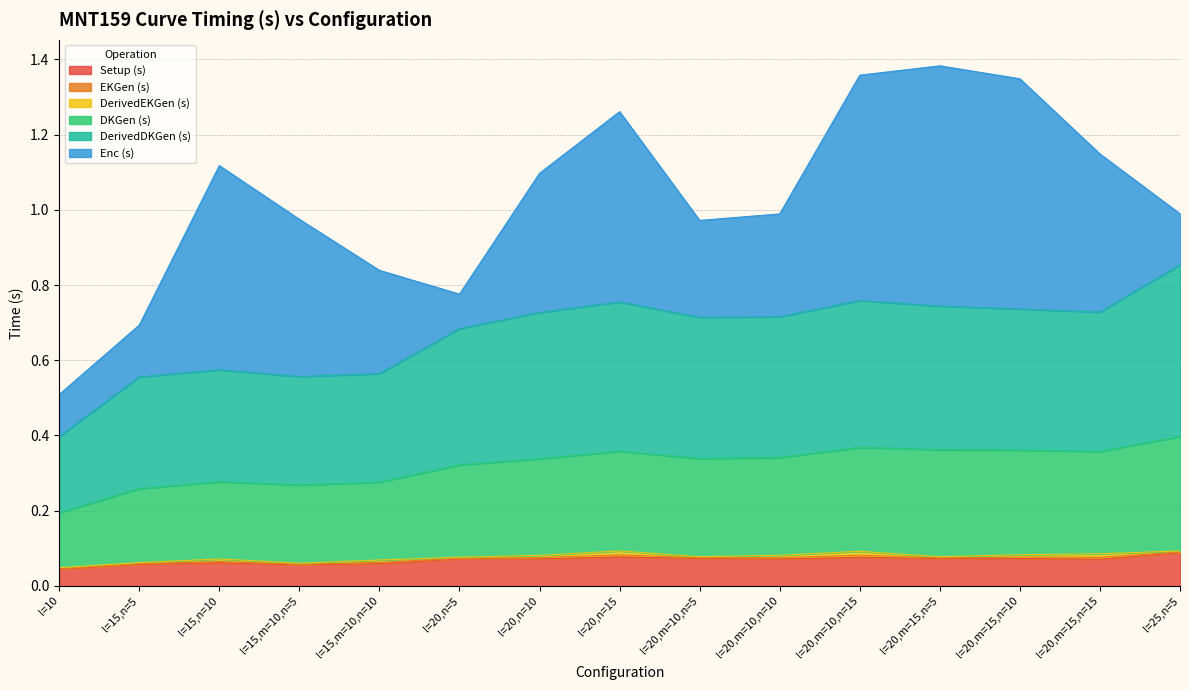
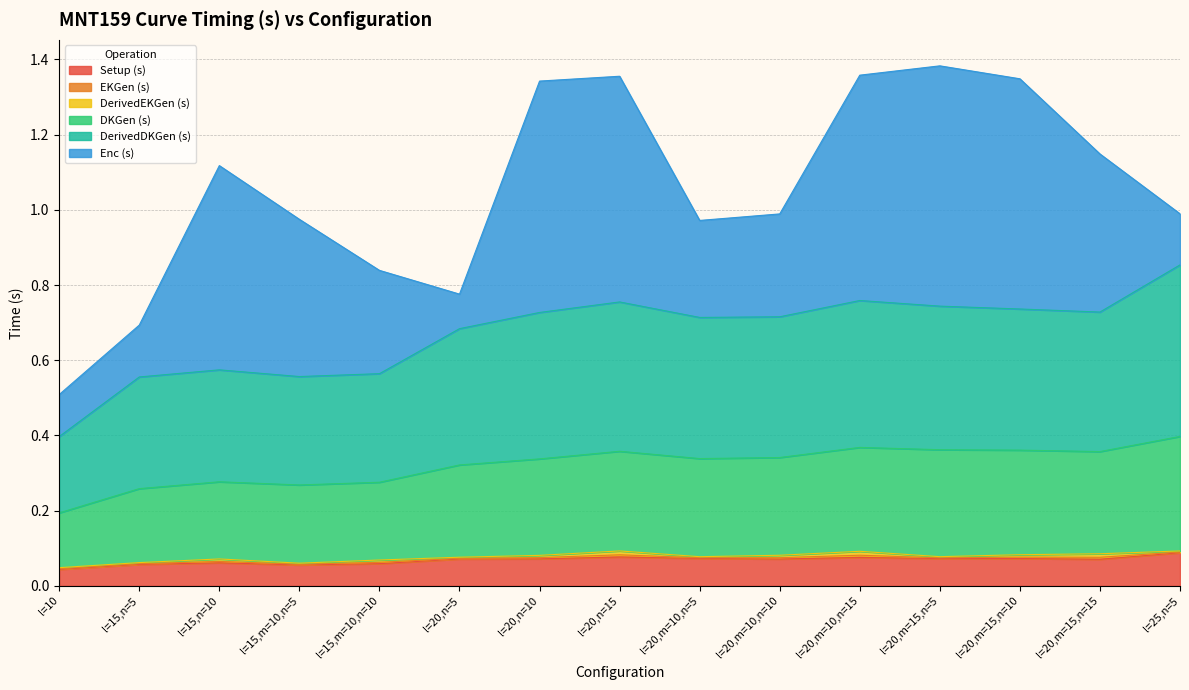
Enc (s), l=20,n=10: 0.37 -> 0.62
Enc (s), l=20,n=15: 0.51 -> 0.60
